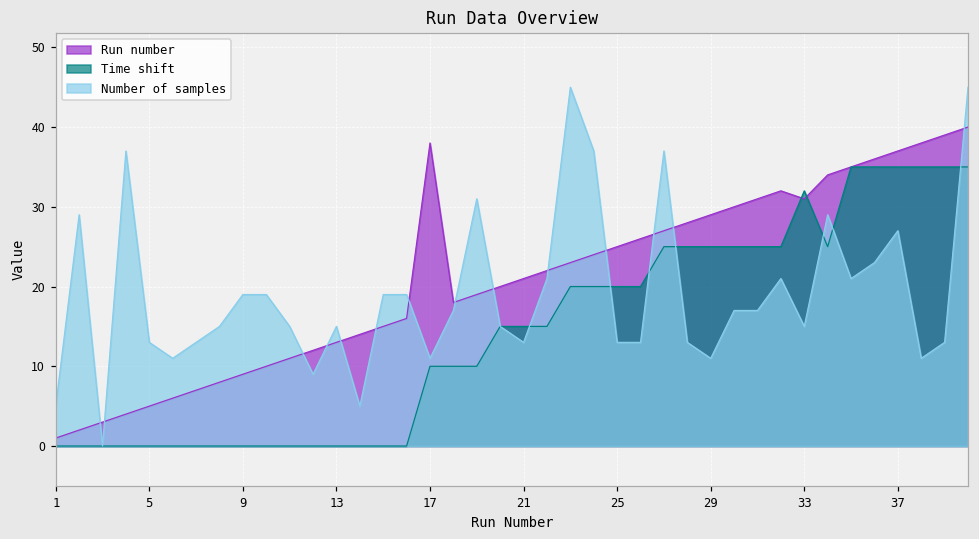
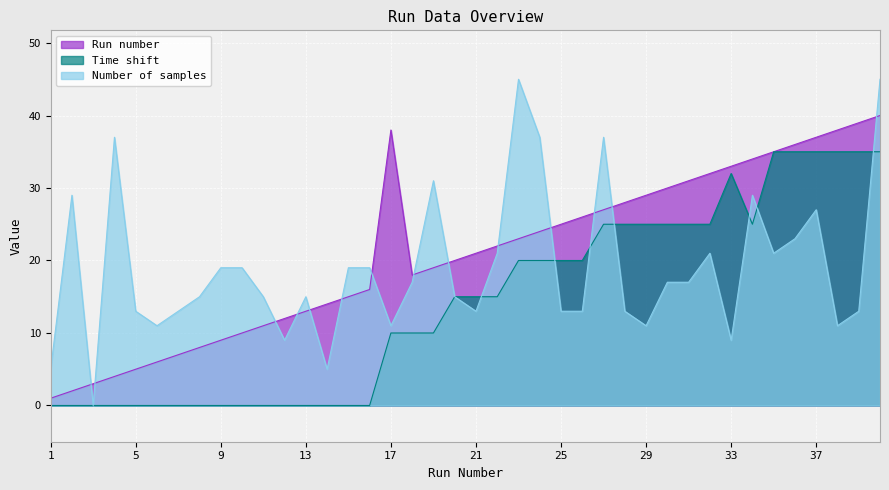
Run number, 33: 31 -> 33
Number of samples, 33: 15 -> 9
